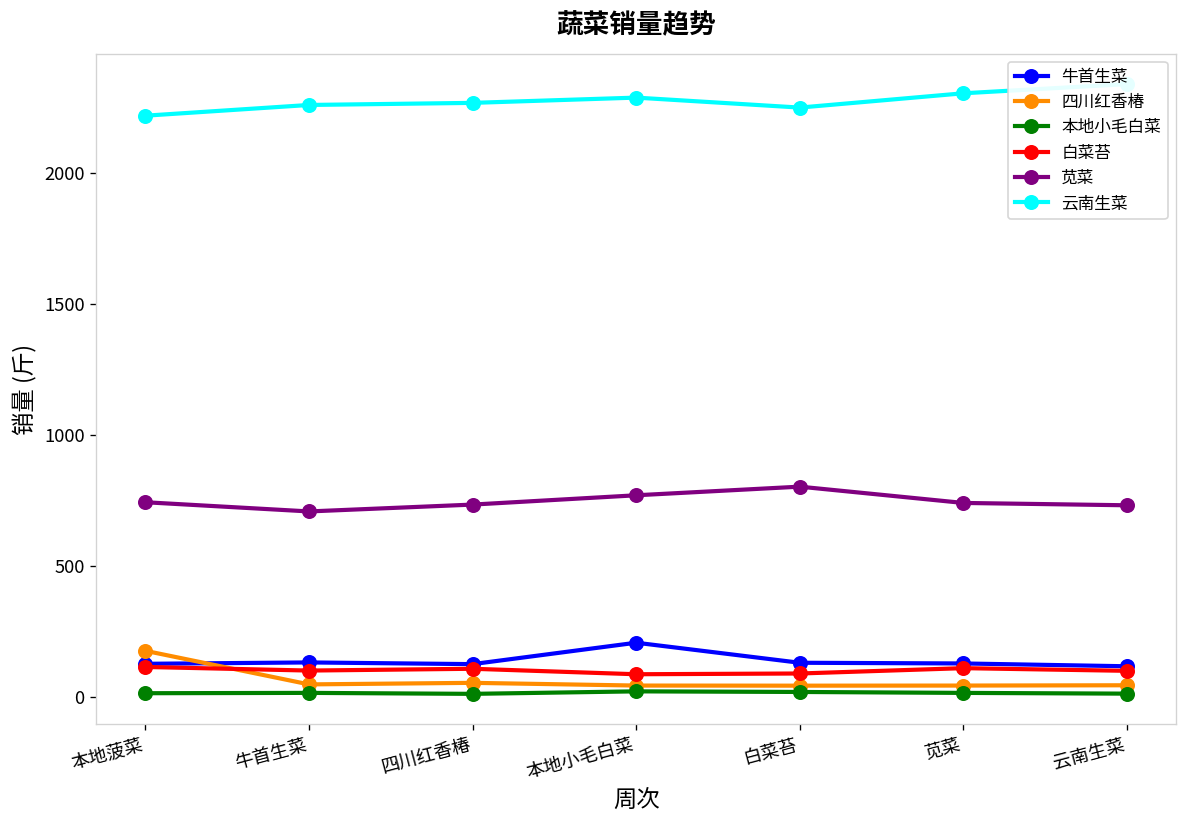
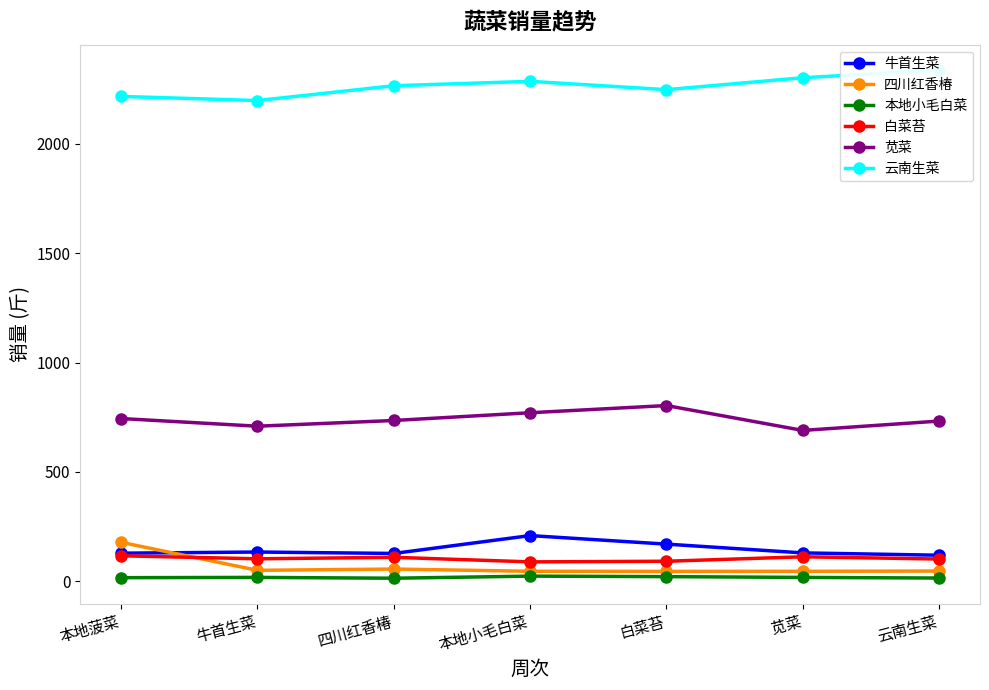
云南生菜, 牛首生菜: 2260 -> 2200
牛首生菜, 白菜苔: 130 -> 170
苋菜, 苋菜: 740 -> 690
